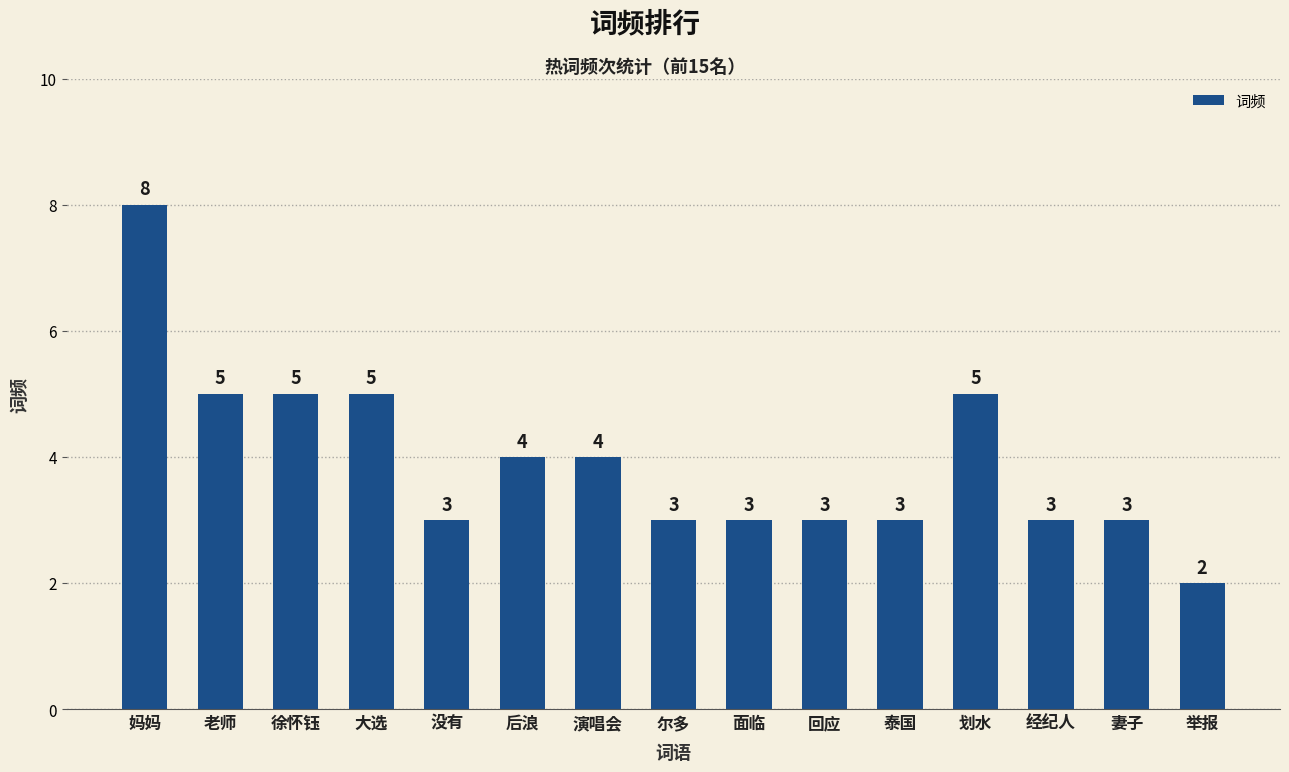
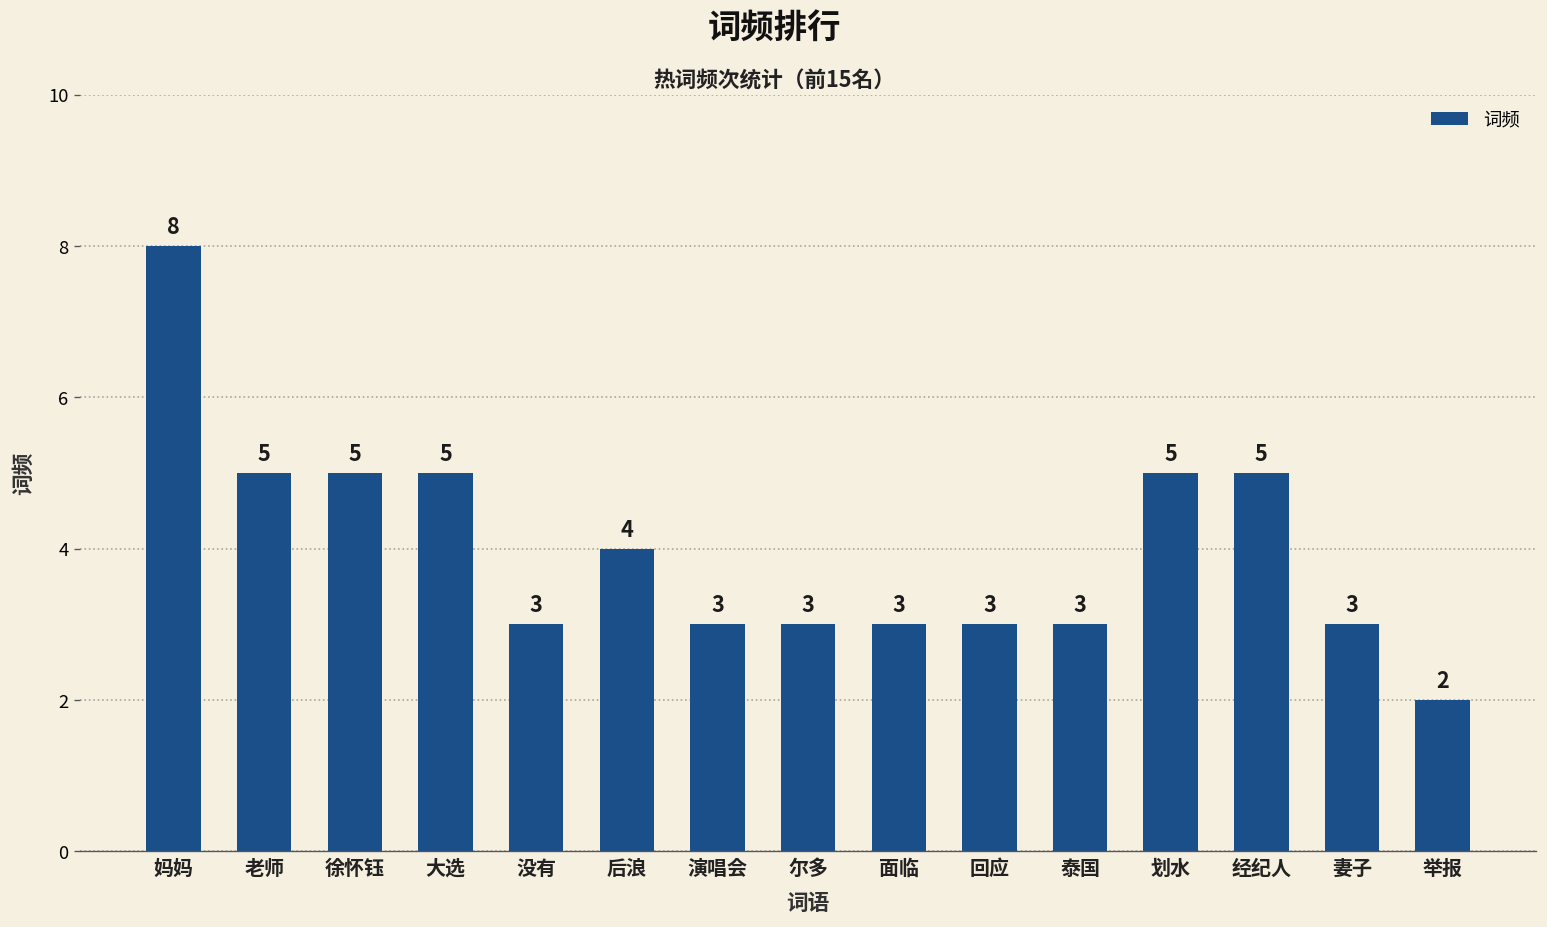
演唱会: 4 -> 3
经纪人: 3 -> 5
